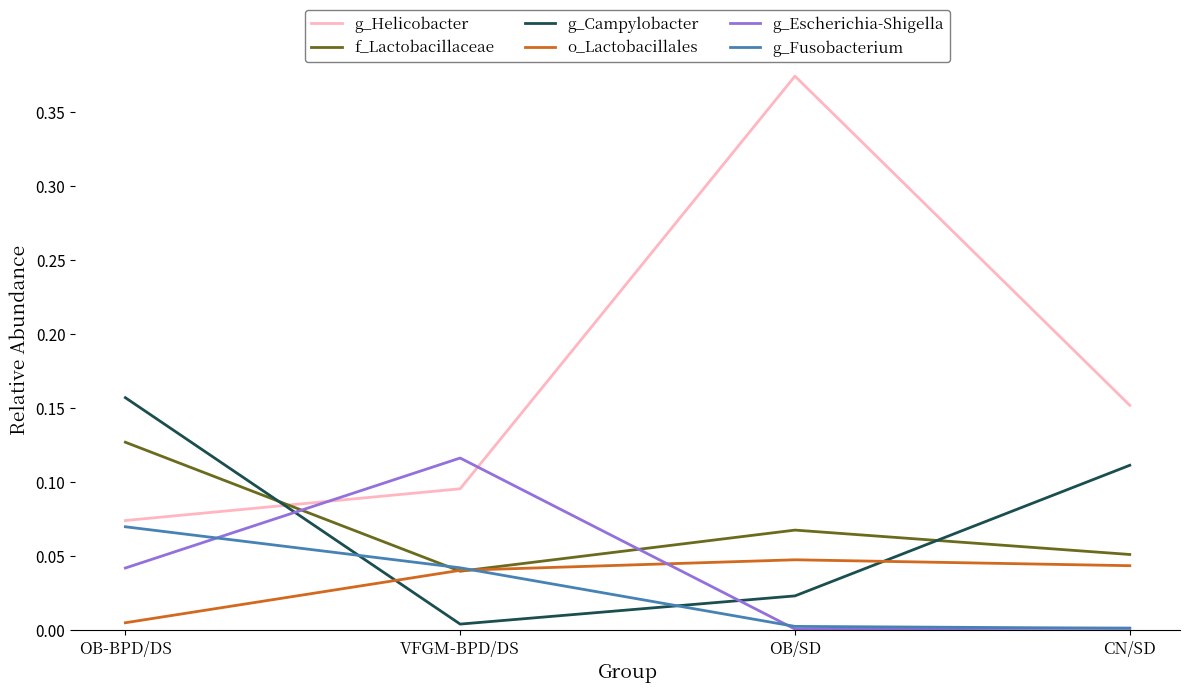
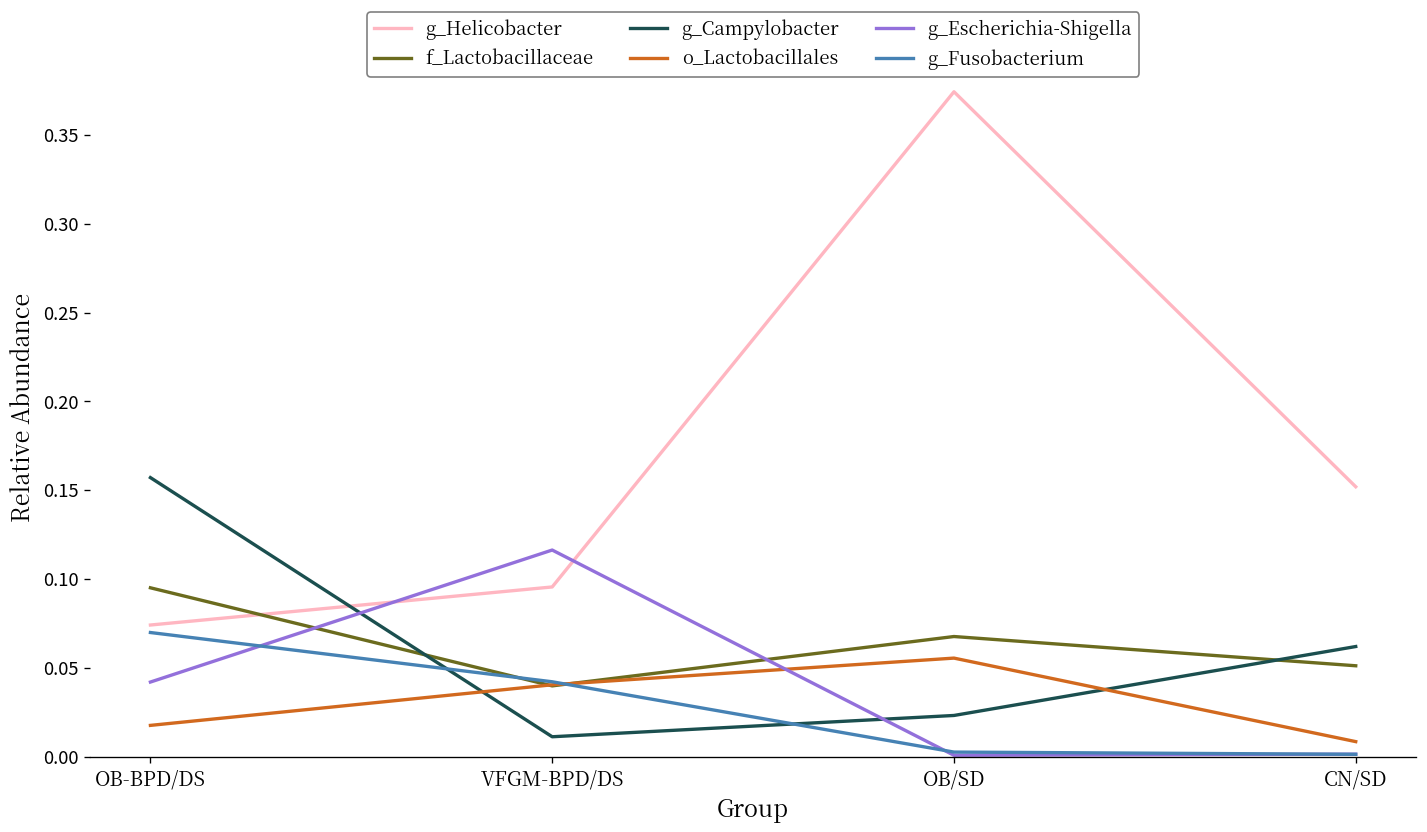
f_Lactobacillaceae, OB-BPD/DS: 0.127 -> 0.095
o_Lactobacillales, OB-BPD/DS: 0.005 -> 0.018
g_Campylobacter, VFGM-BPD/DS: 0.004 -> 0.011
o_Lactobacillales, OB/SD: 0.048 -> 0.055
g_Campylobacter, CN/SD: 0.111 -> 0.062
o_Lactobacillales, CN/SD: 0.044 -> 0.008
